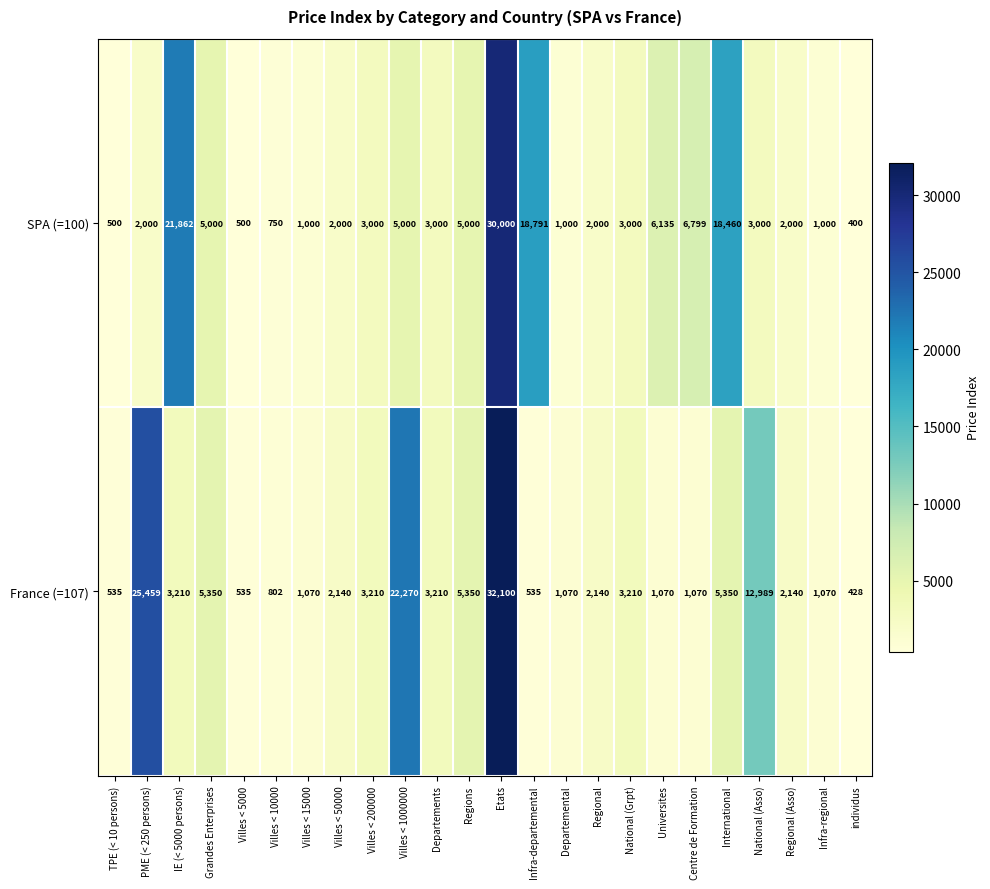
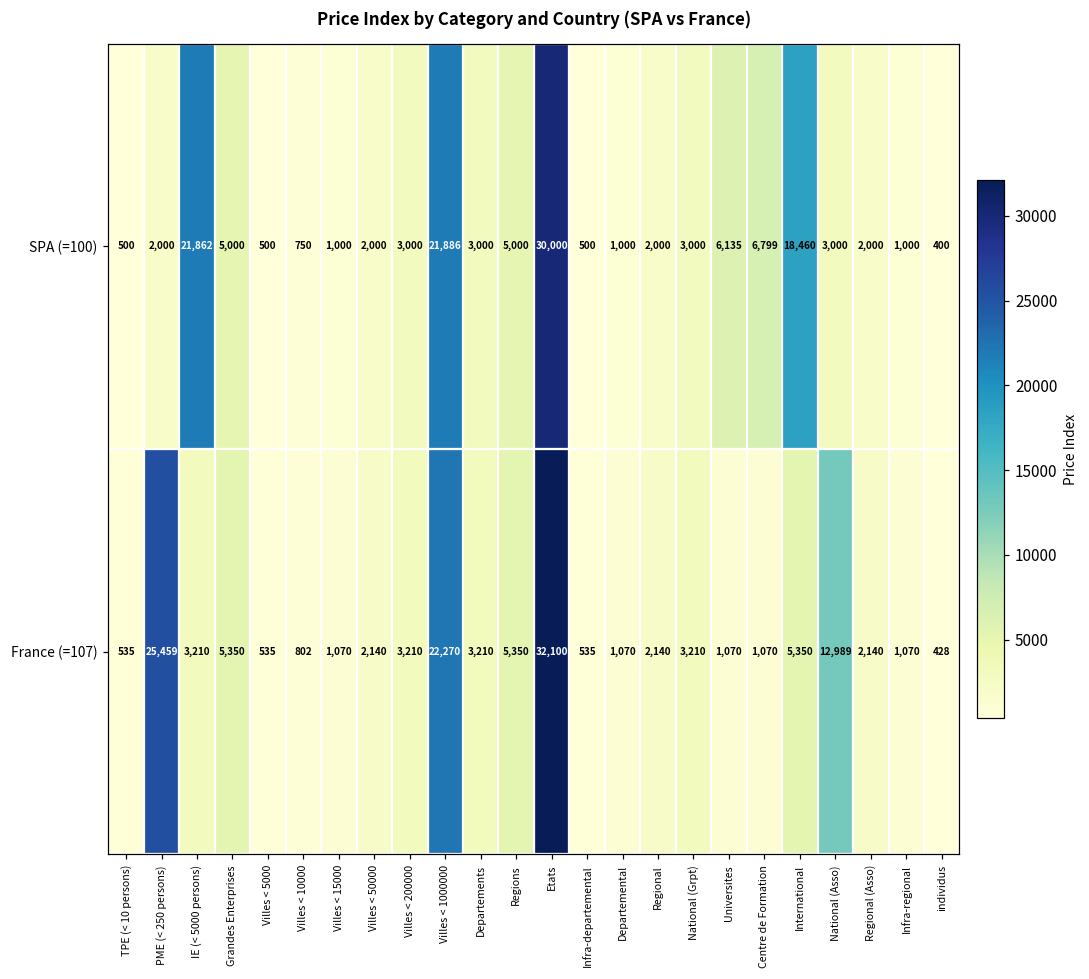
SPA (=100), Villes < 1000000: 5,000 -> 21,886
SPA (=100), Infra-departemental: 18,791 -> 500
